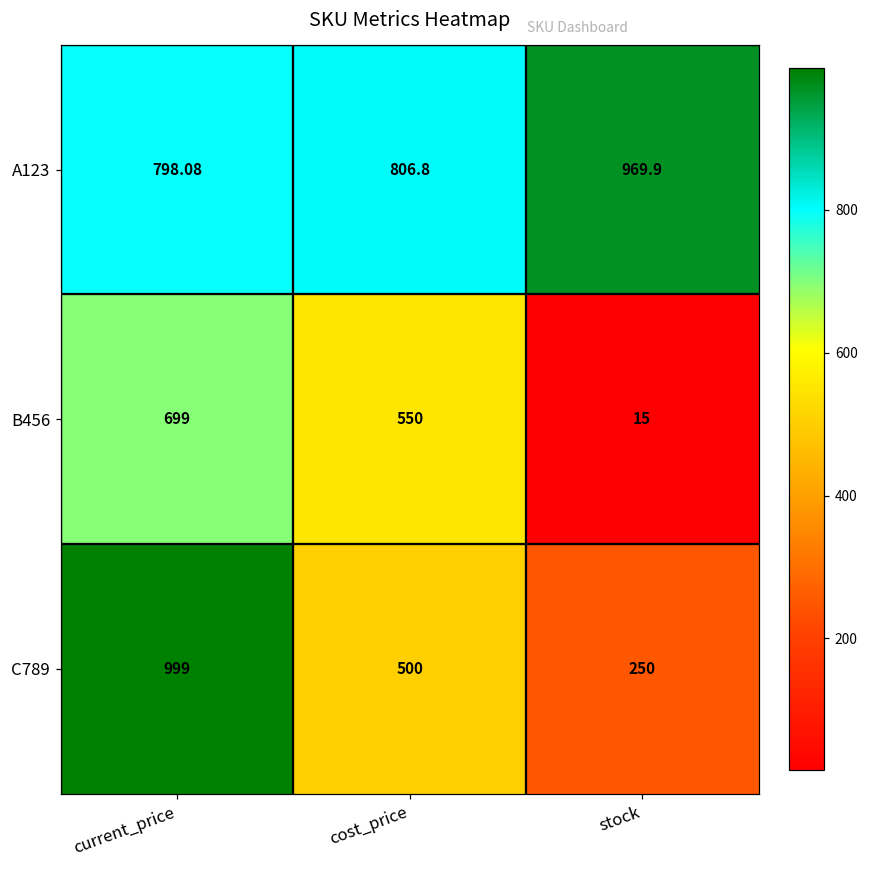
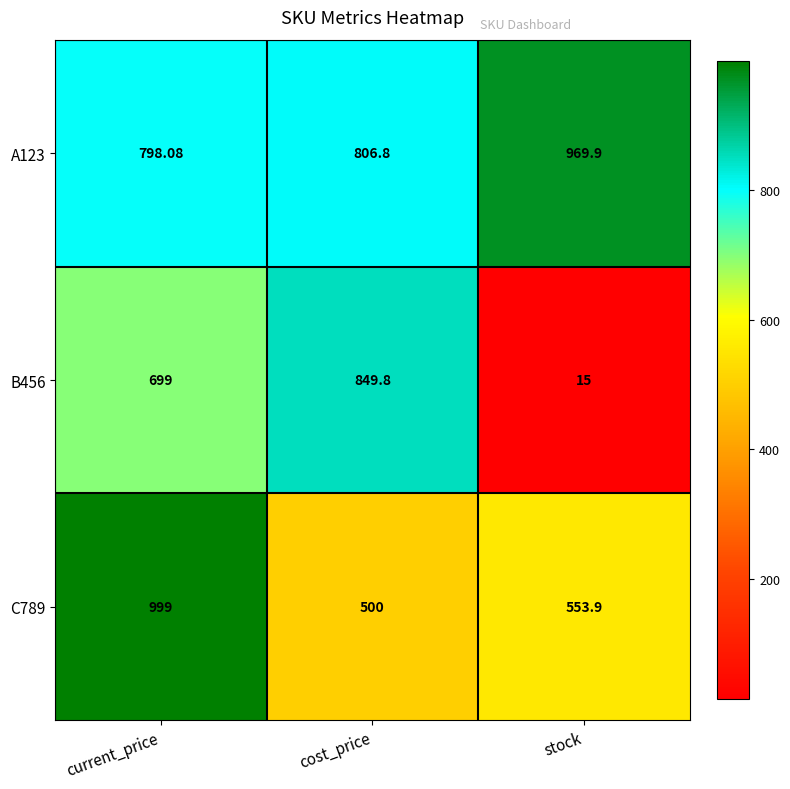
B456, cost_price: 550 -> 849.8
C789, stock: 250 -> 553.9
